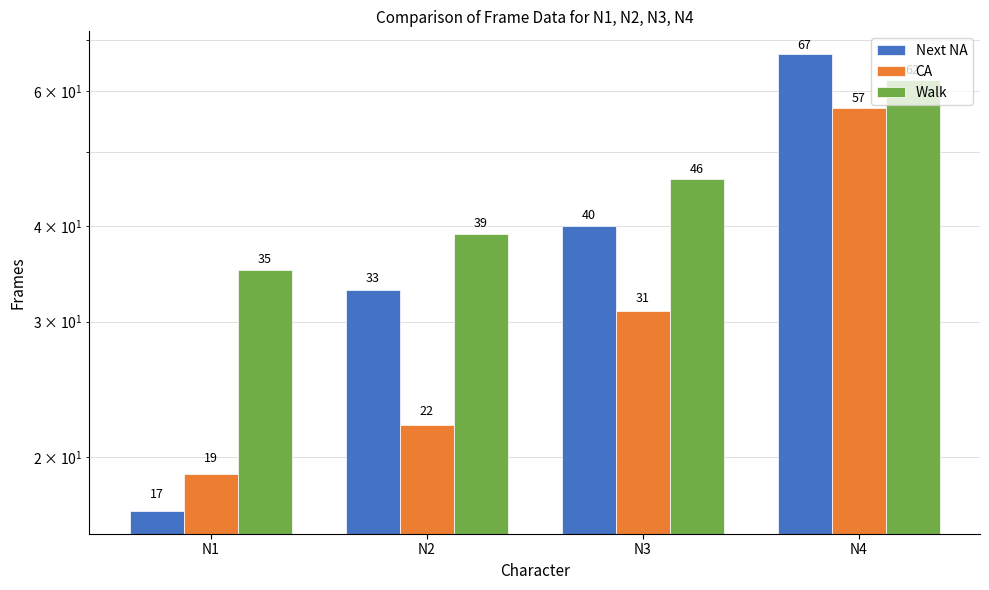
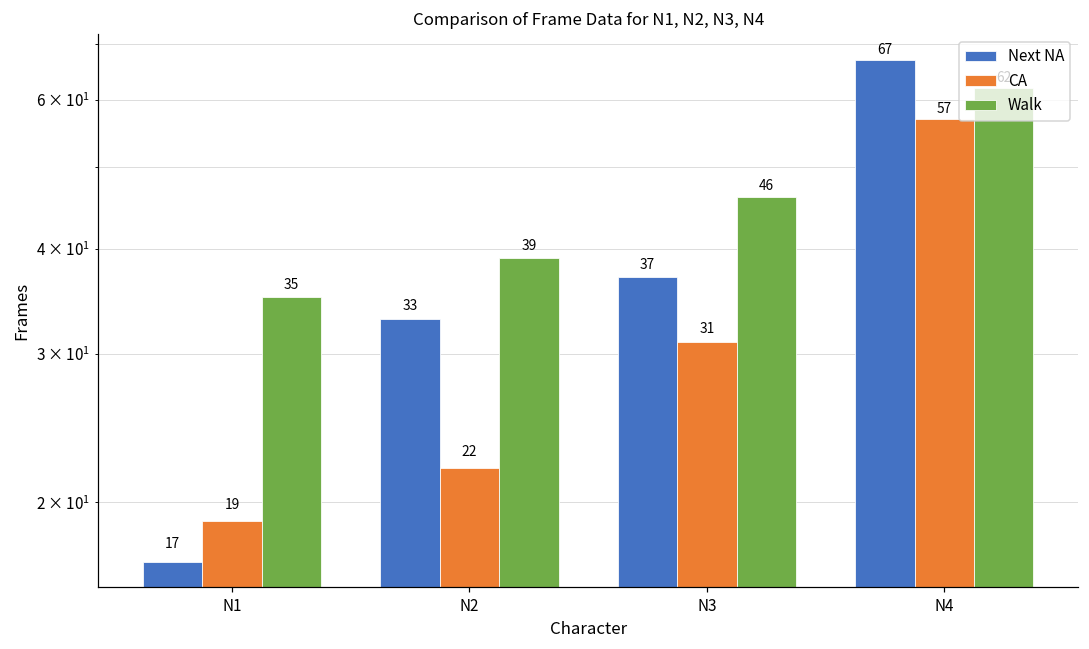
Next NA, N3: 40 -> 37
